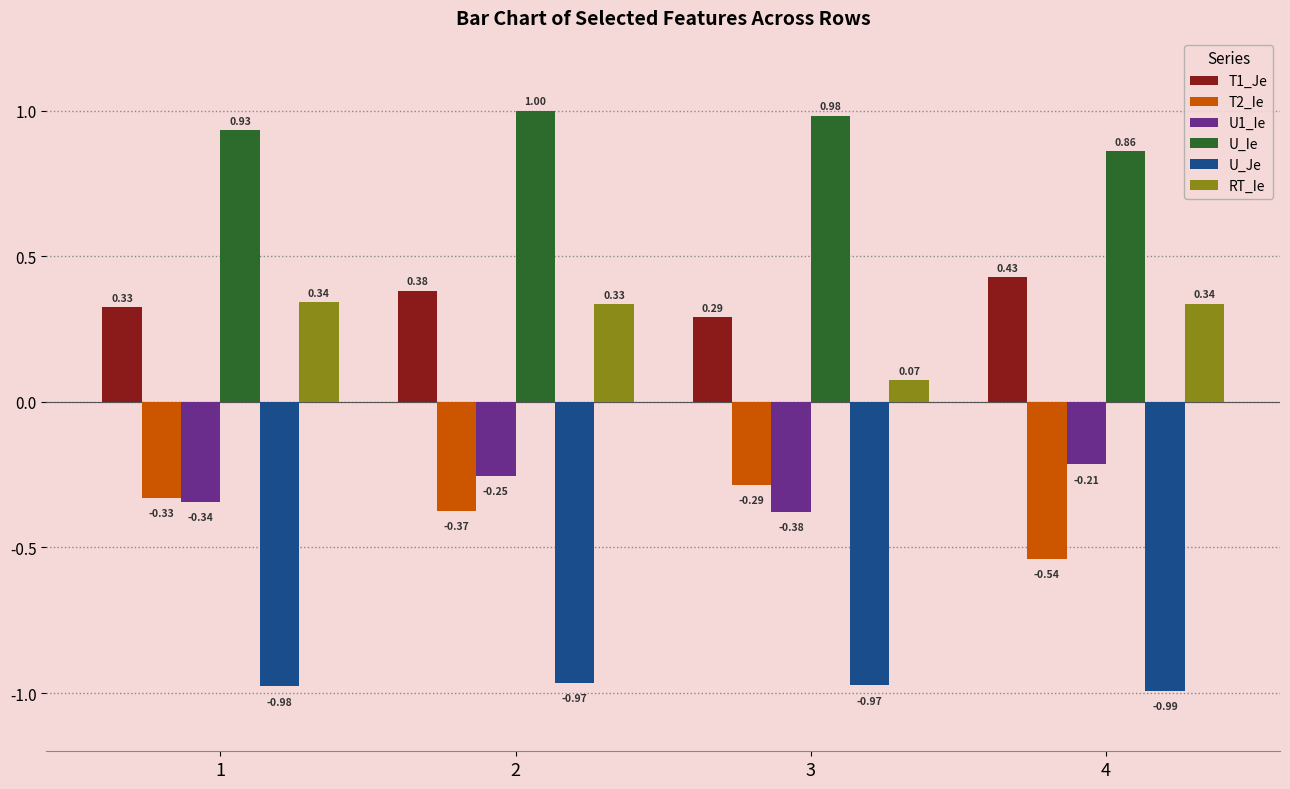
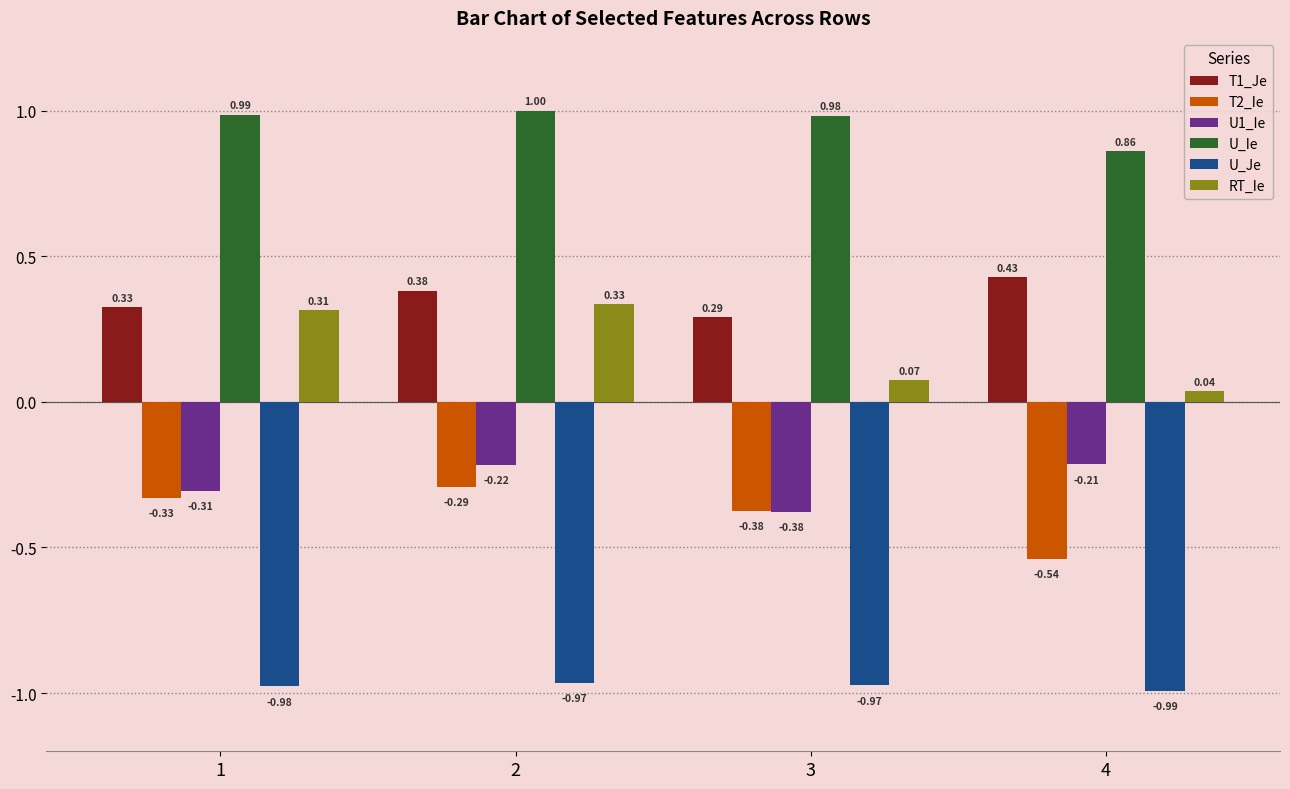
U1_Ie, 1: -0.34 -> -0.31
U_Ie, 1: 0.93 -> 0.99
RT_Ie, 1: 0.34 -> 0.31
T2_Ie, 2: -0.37 -> -0.29
U1_Ie, 2: -0.25 -> -0.22
T2_Ie, 3: -0.29 -> -0.38
RT_Ie, 4: 0.34 -> 0.04
